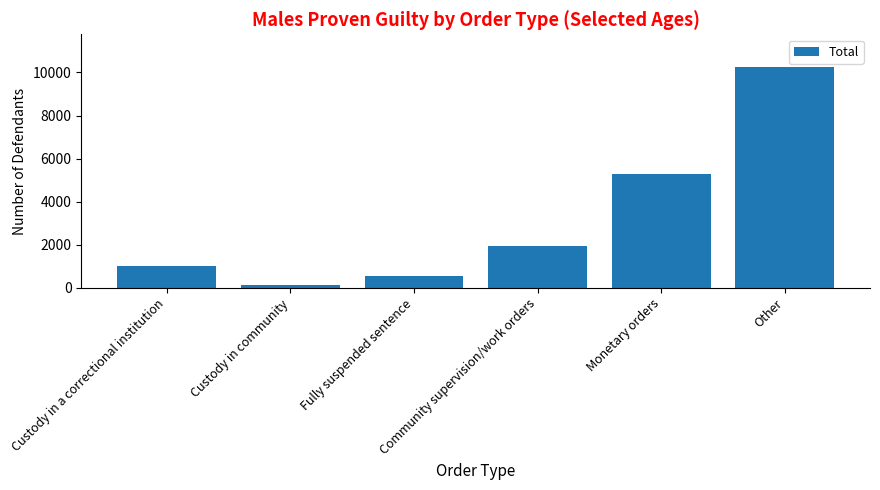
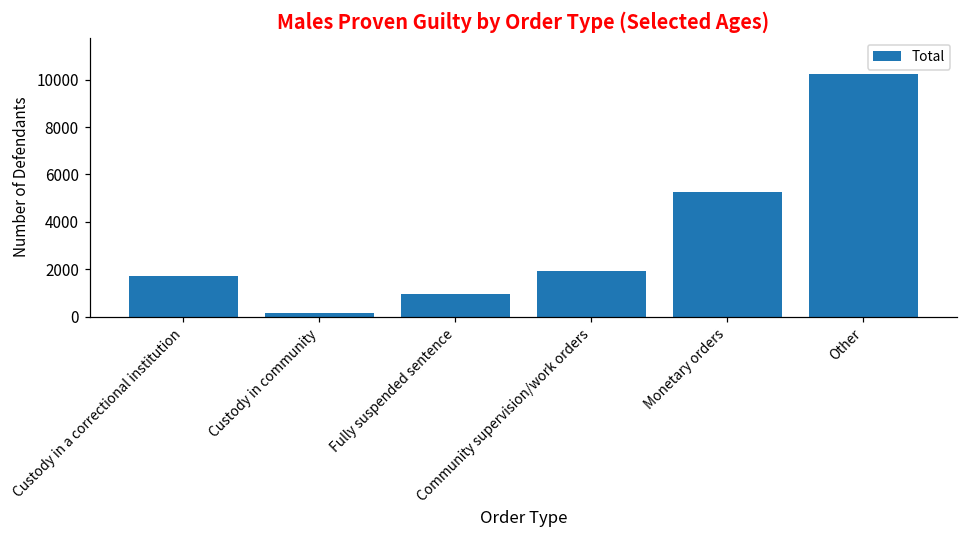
Custody in a correctional institution: 1000 -> 1700
Fully suspended sentence: 600 -> 1000
